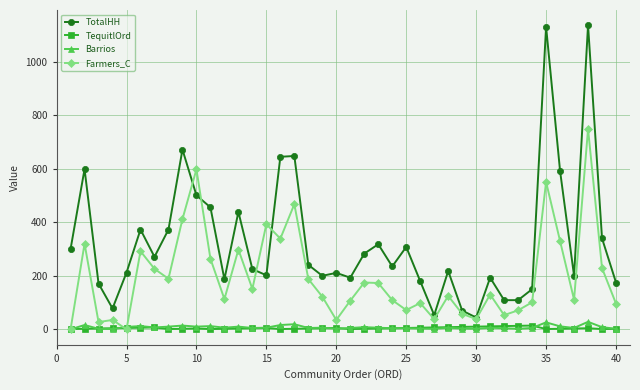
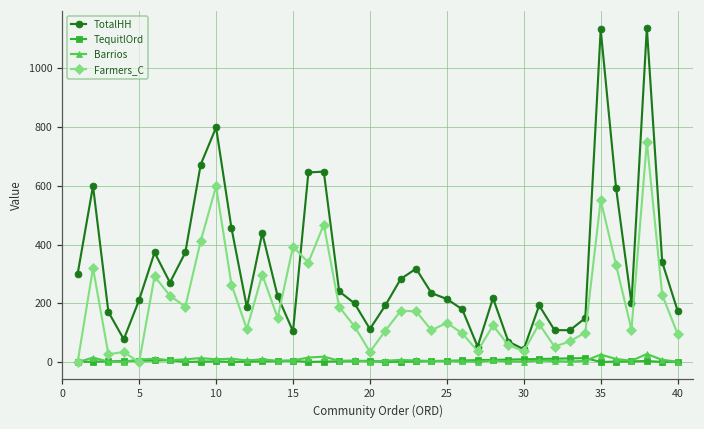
TotalHH, 10: 500 -> 800
TotalHH, 15: 200 -> 110
TotalHH, 20: 210 -> 110
TotalHH, 25: 310 -> 220
Farmers_C, 25: 70 -> 130
